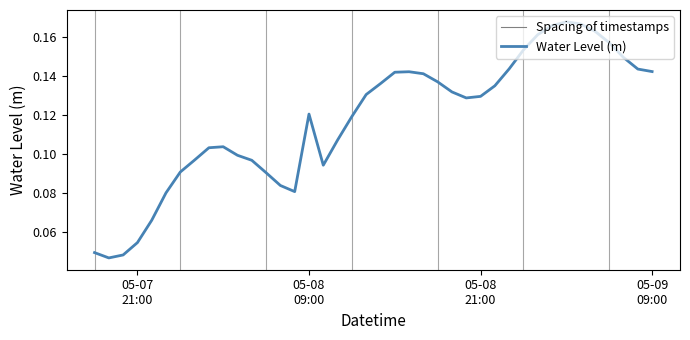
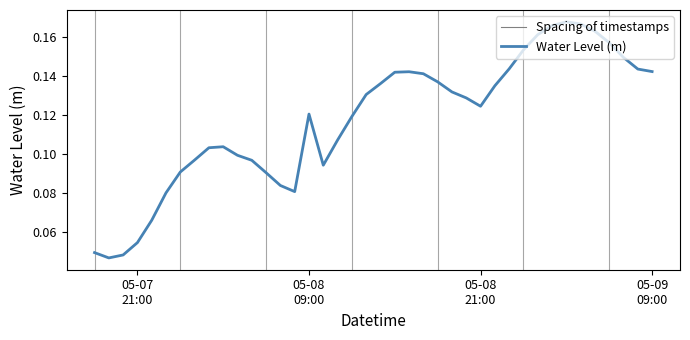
05-08 21:00: 0.130 -> 0.125
